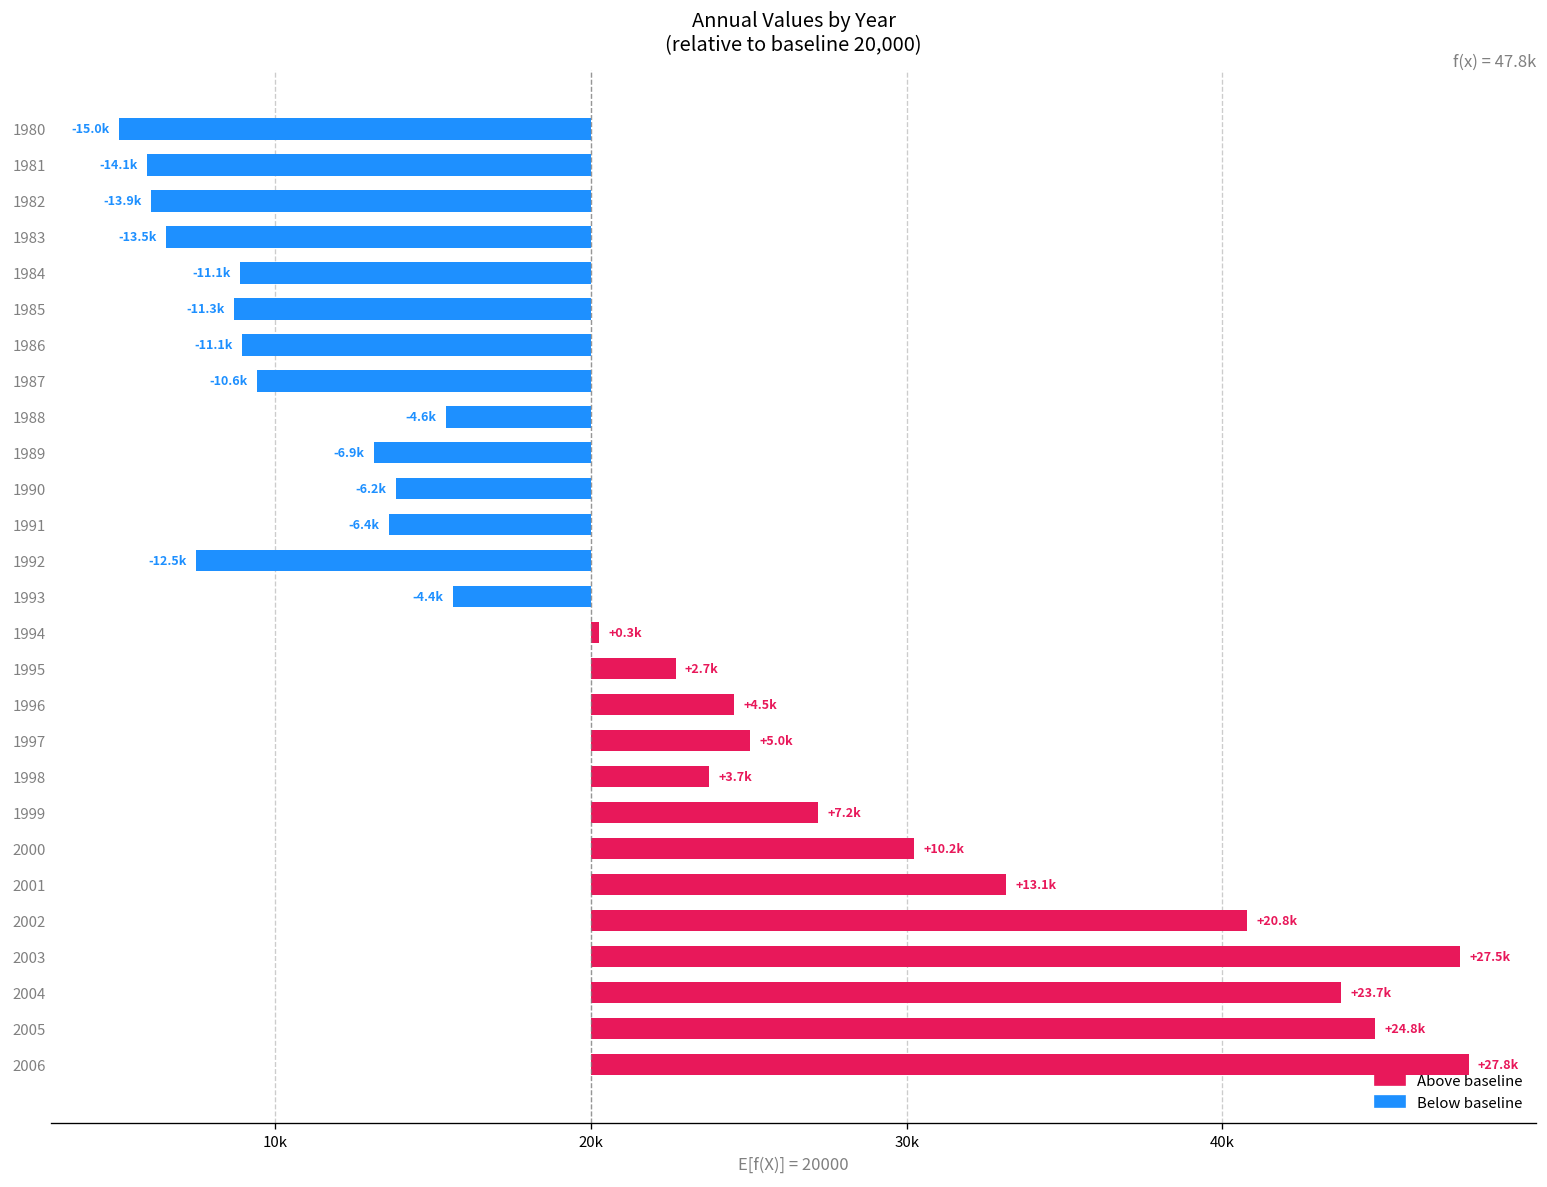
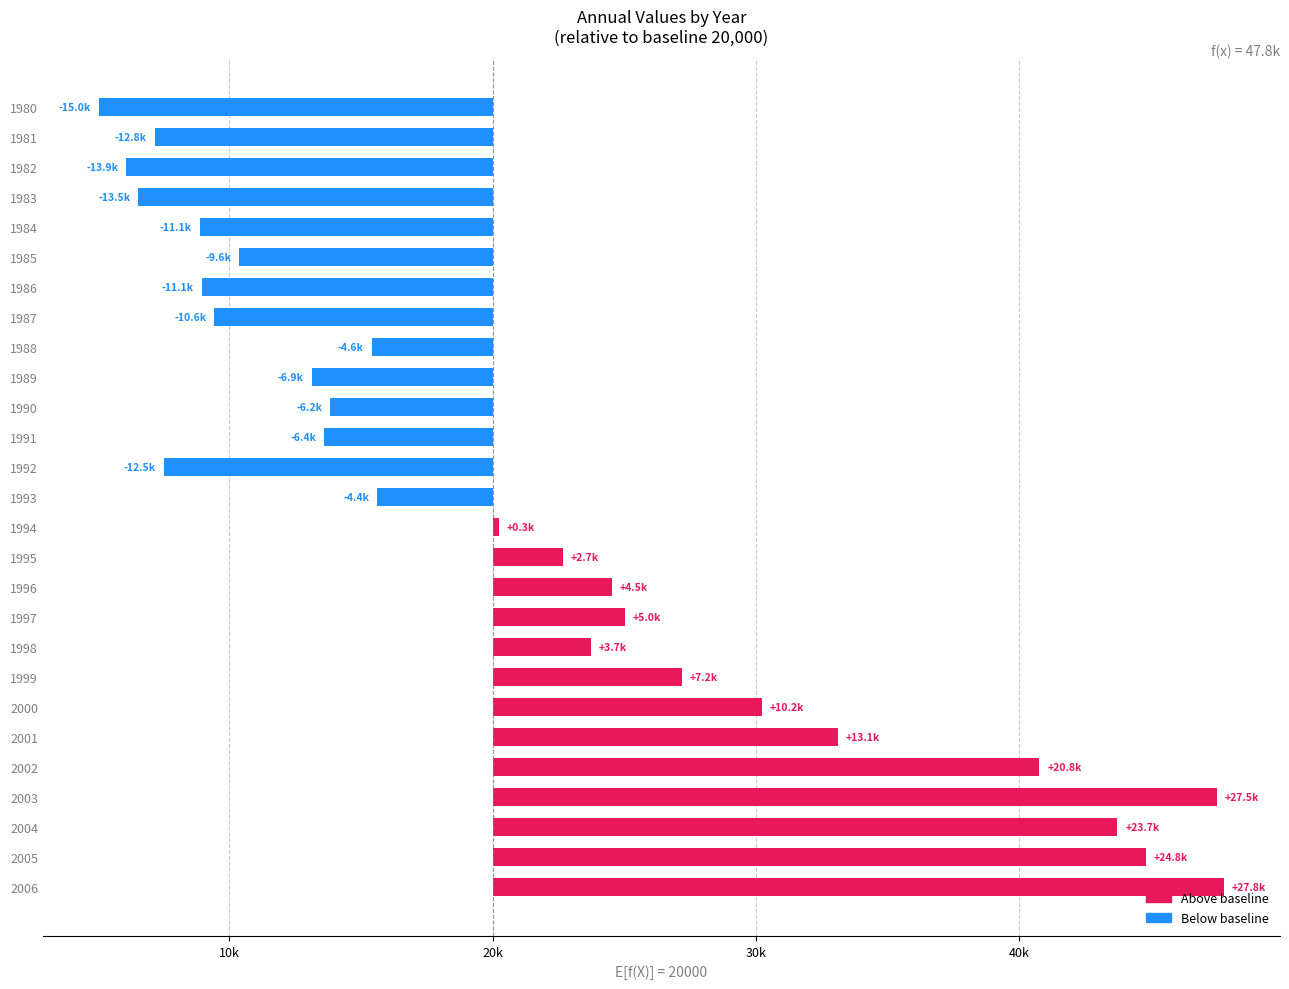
1981: -14.1k -> -12.8k
1985: -11.3k -> -9.6k
